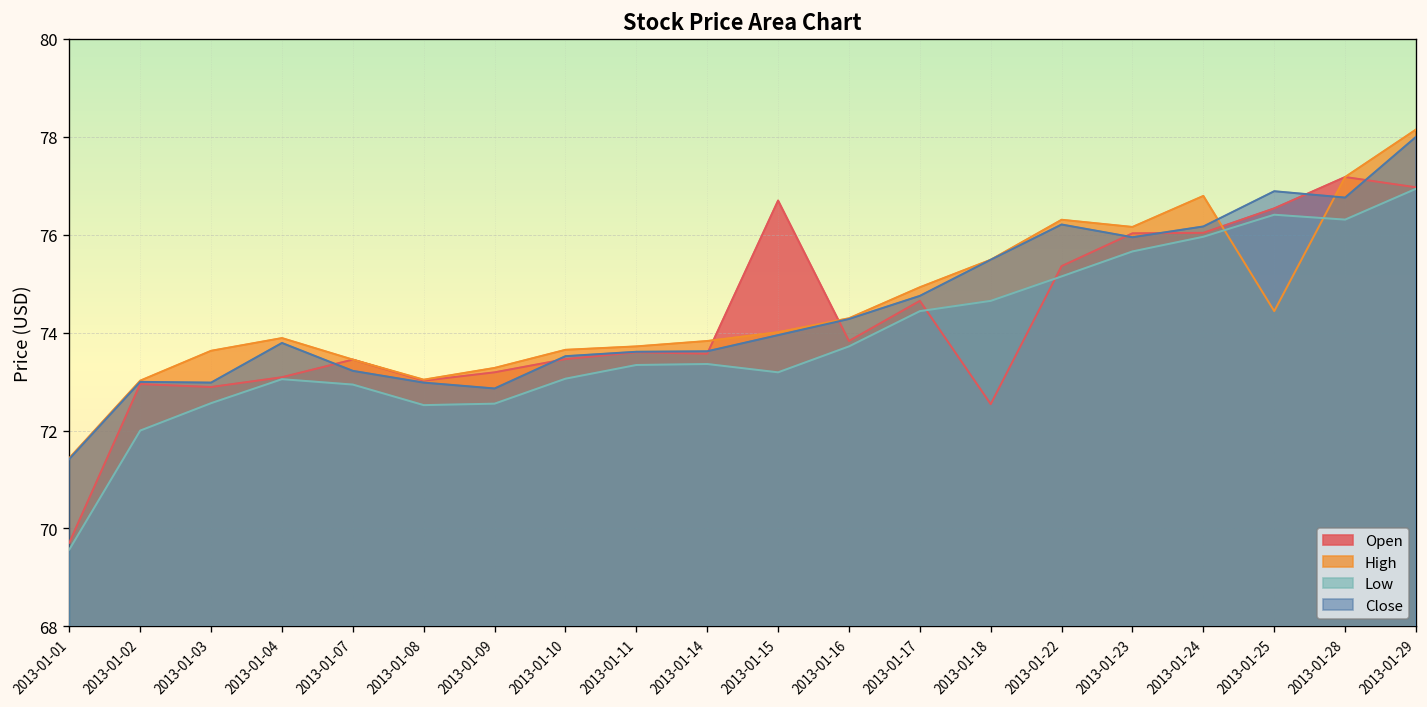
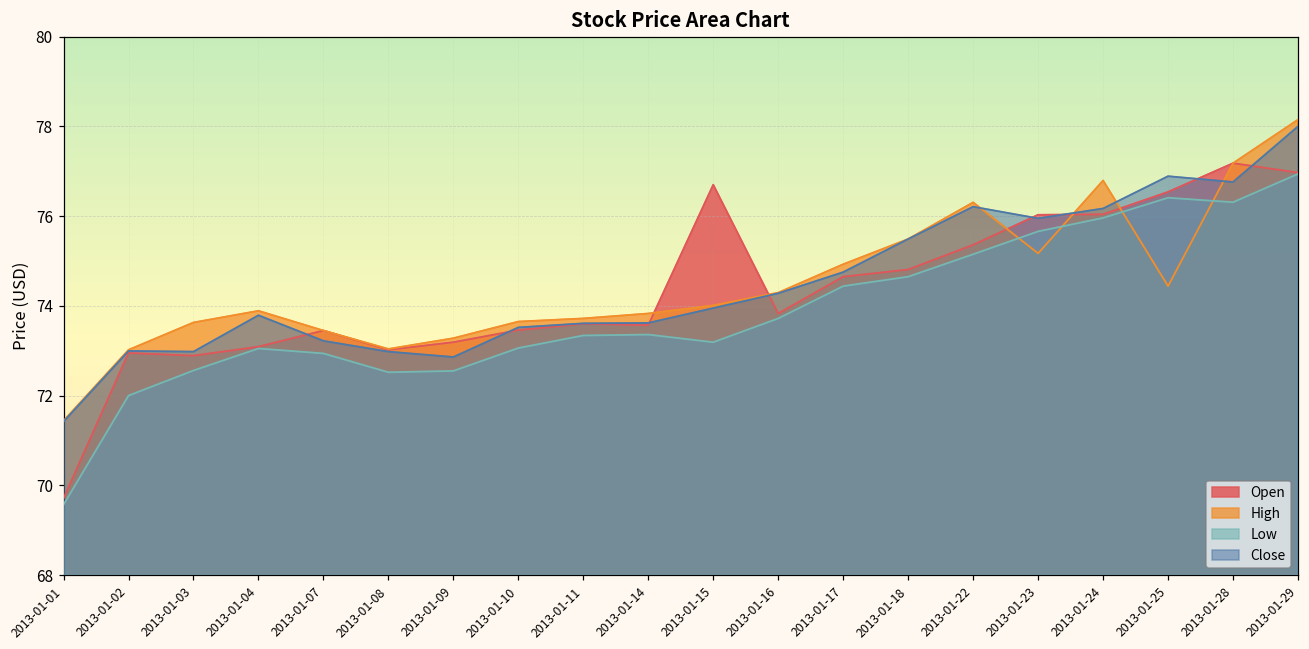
Open, 2013-01-18: 72.5 -> 74.8
High, 2013-01-23: 76.2 -> 75.2
